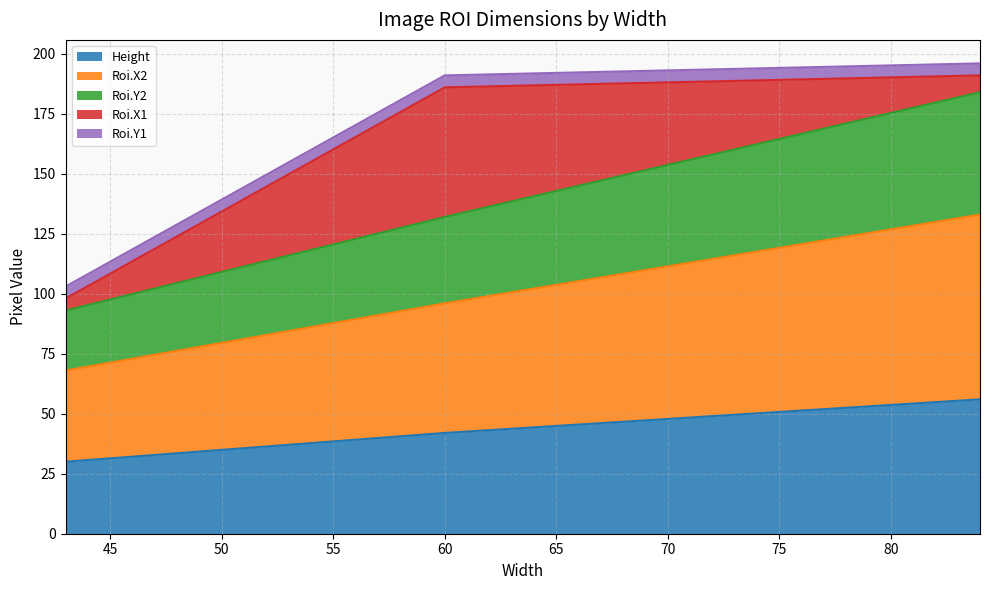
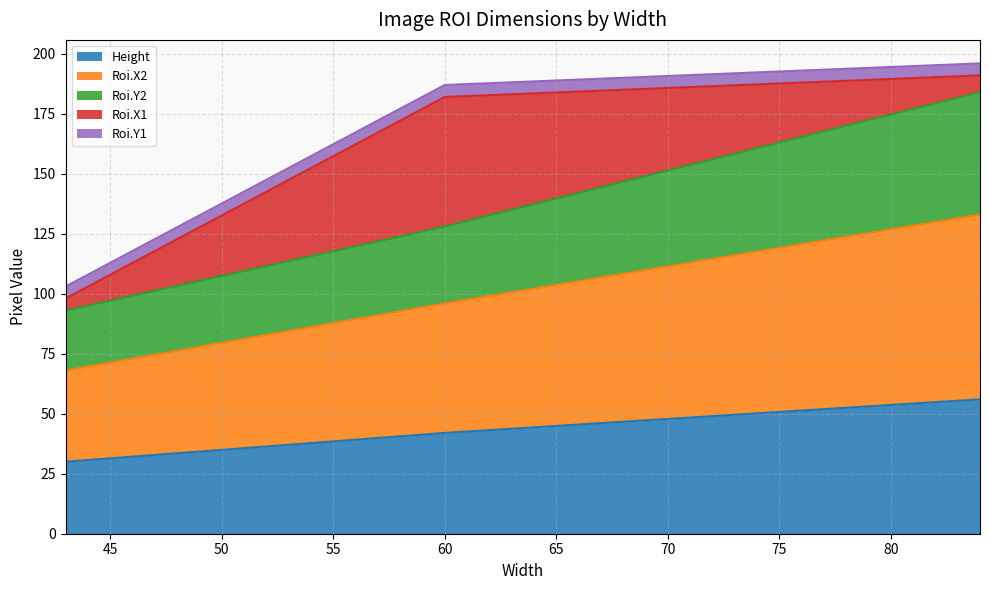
Roi.Y2, 60: 36 -> 32
